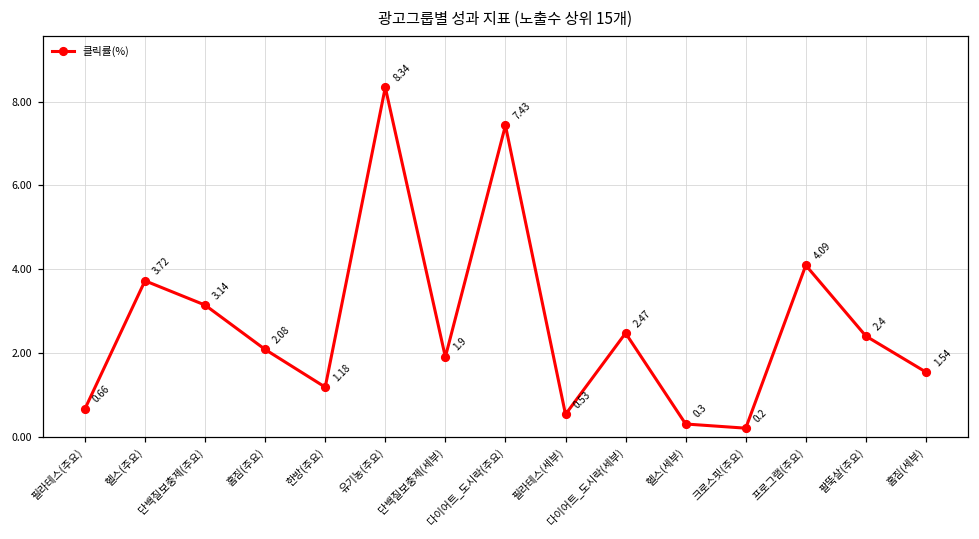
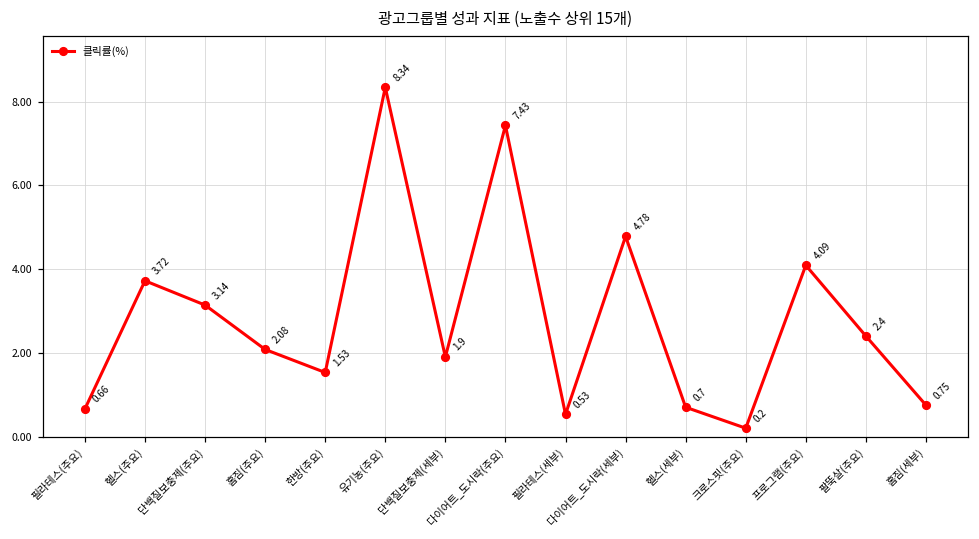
한방(주요): 1.18 -> 1.53
다이어트_도시락(세부): 2.47 -> 4.78
헬스(세부): 0.3 -> 0.7
홈짐(세부): 1.54 -> 0.75
